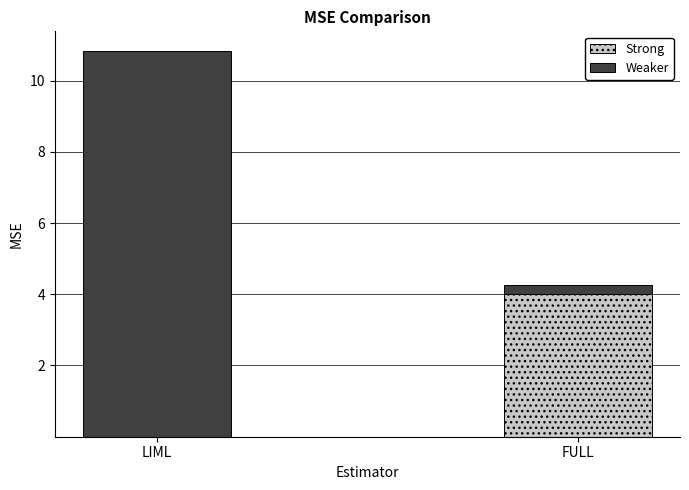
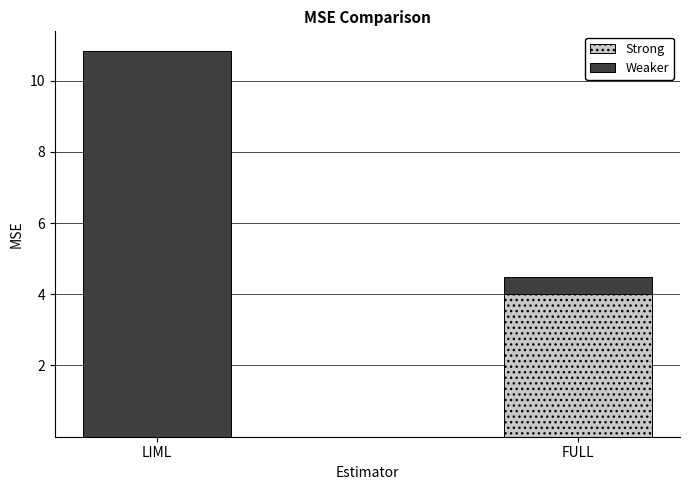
Weaker, FULL: 0.3 -> 0.5
